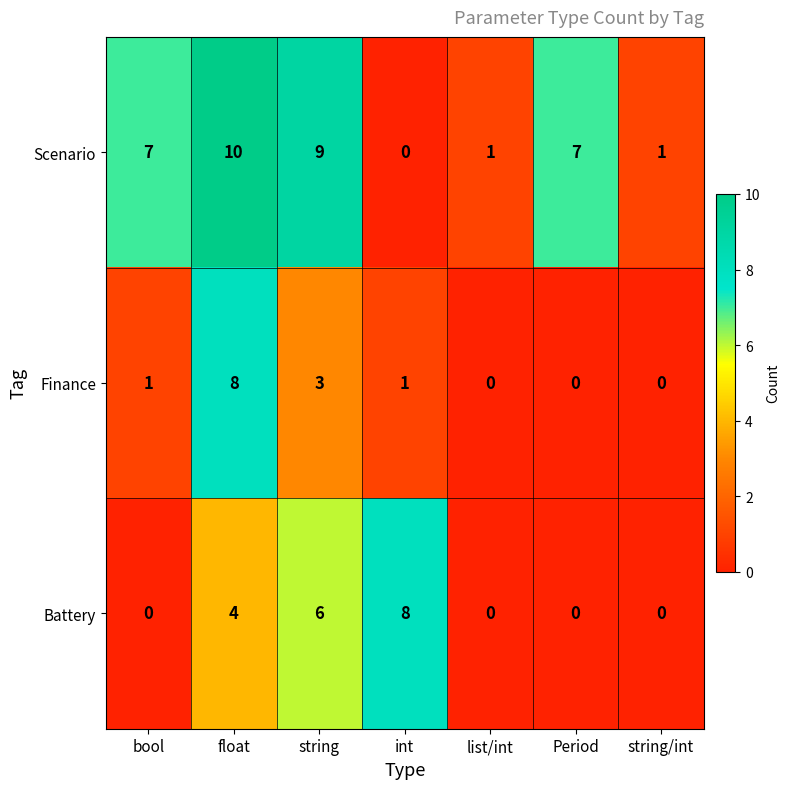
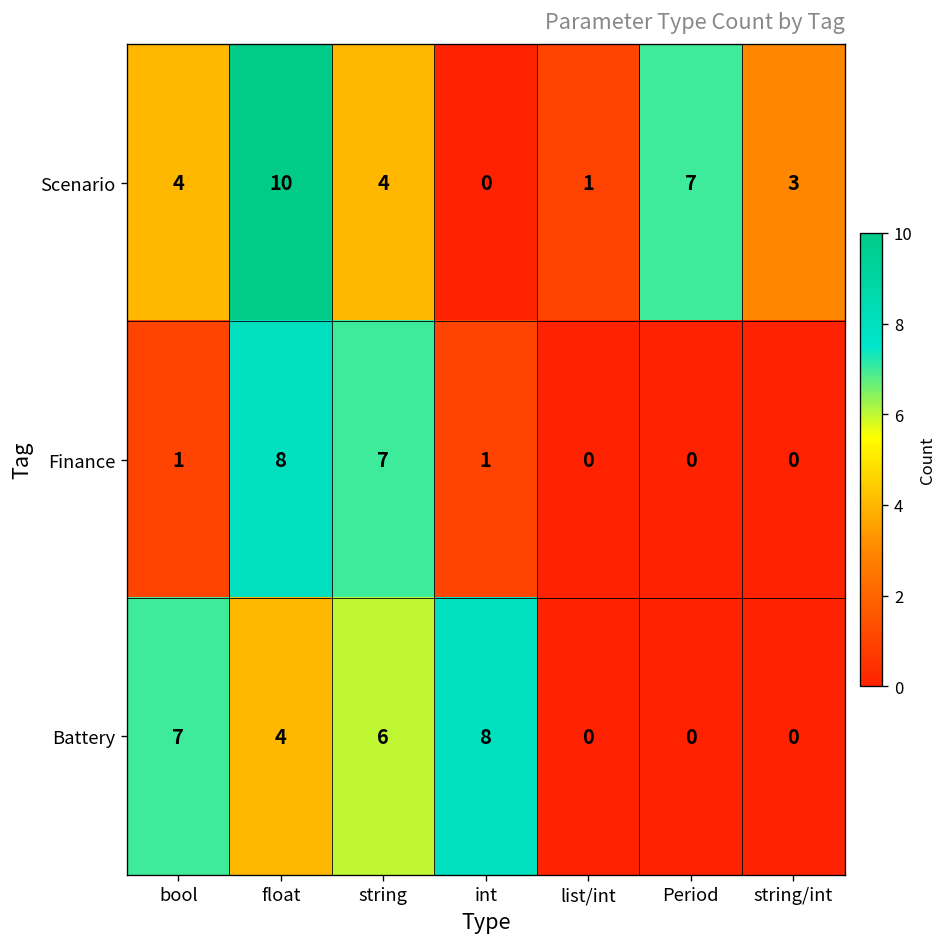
Scenario, bool: 7 -> 4
Scenario, string: 9 -> 4
Scenario, string/int: 1 -> 3
Finance, string: 3 -> 7
Battery, bool: 0 -> 7
